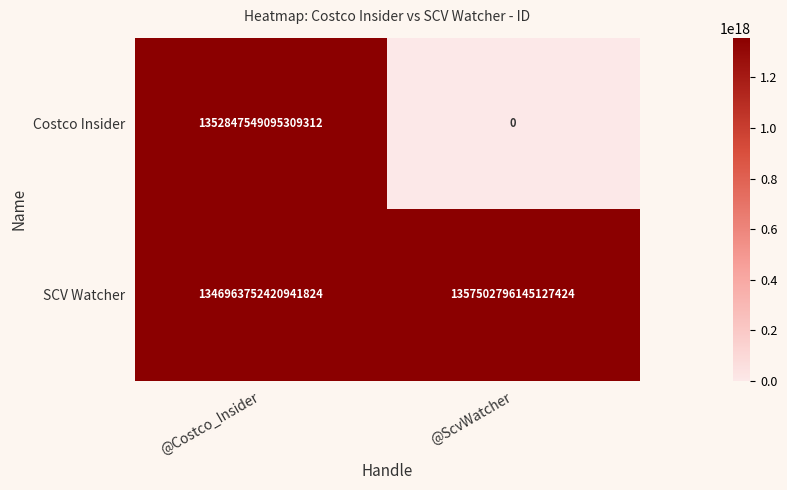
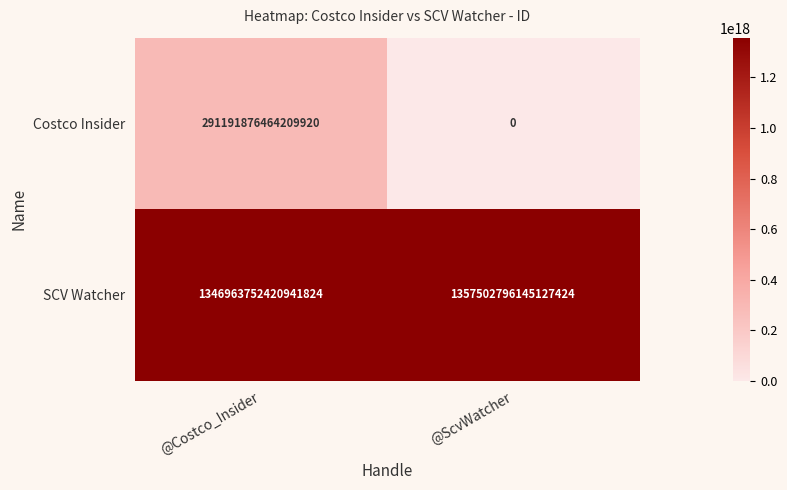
Costco Insider, @Costco_Insider: 1352847549095309312 -> 291191876464209920
